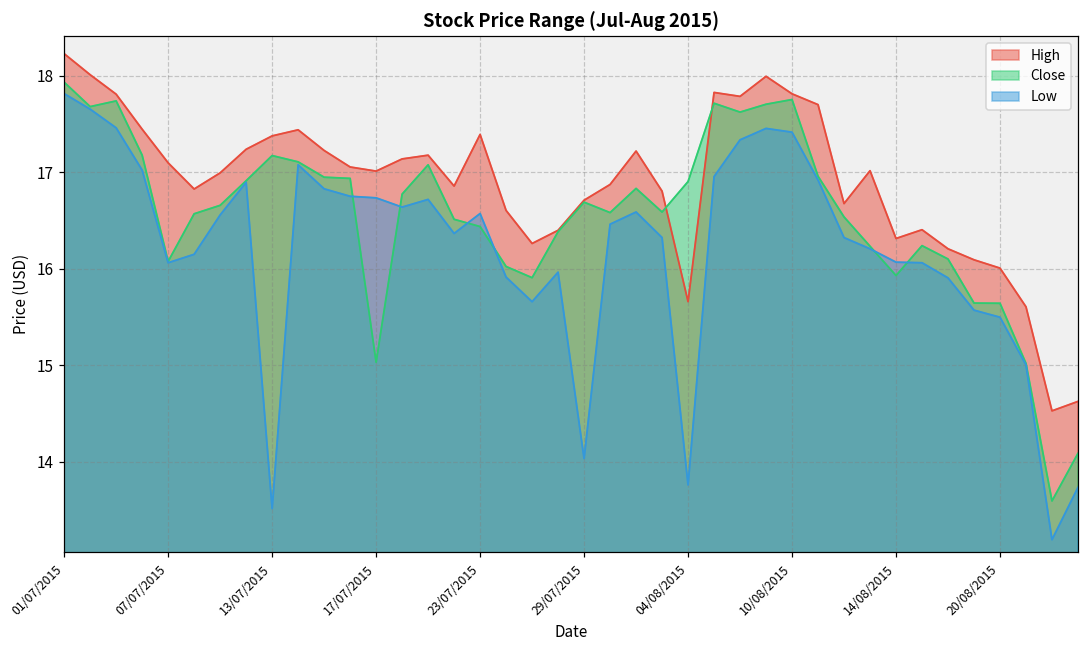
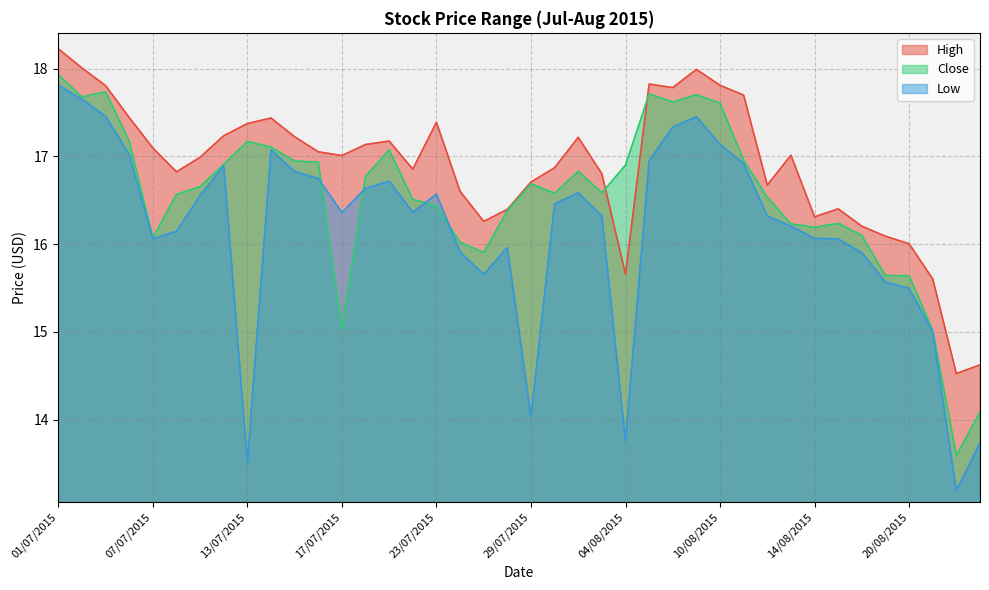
Low, 17/07/2015: 16.7 -> 16.4
Close, 10/08/2015: 17.8 -> 17.6
Low, 10/08/2015: 17.4 -> 17.1
Close, 14/08/2015: 15.9 -> 16.2
